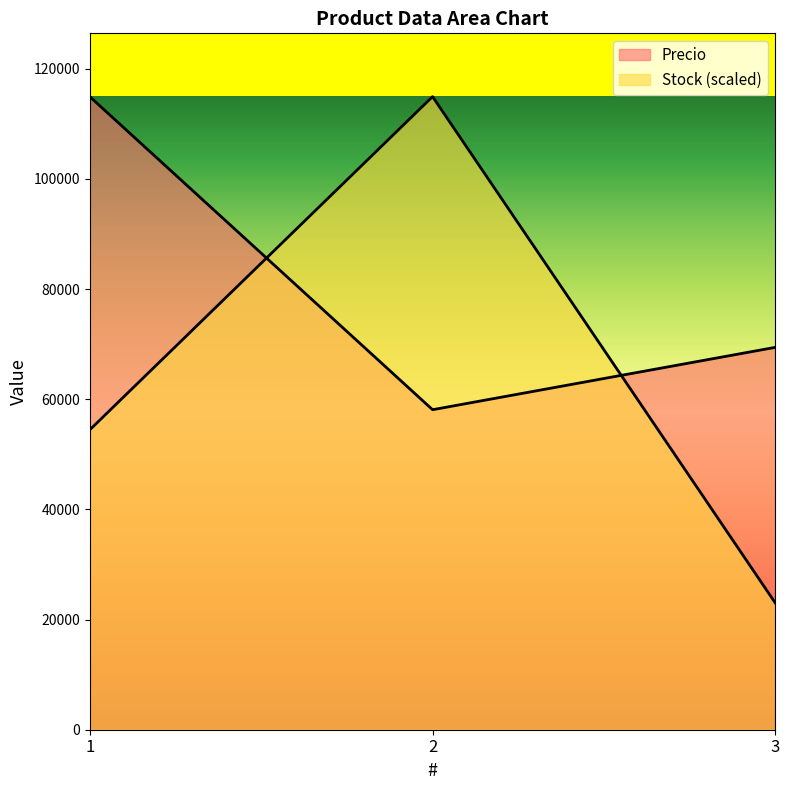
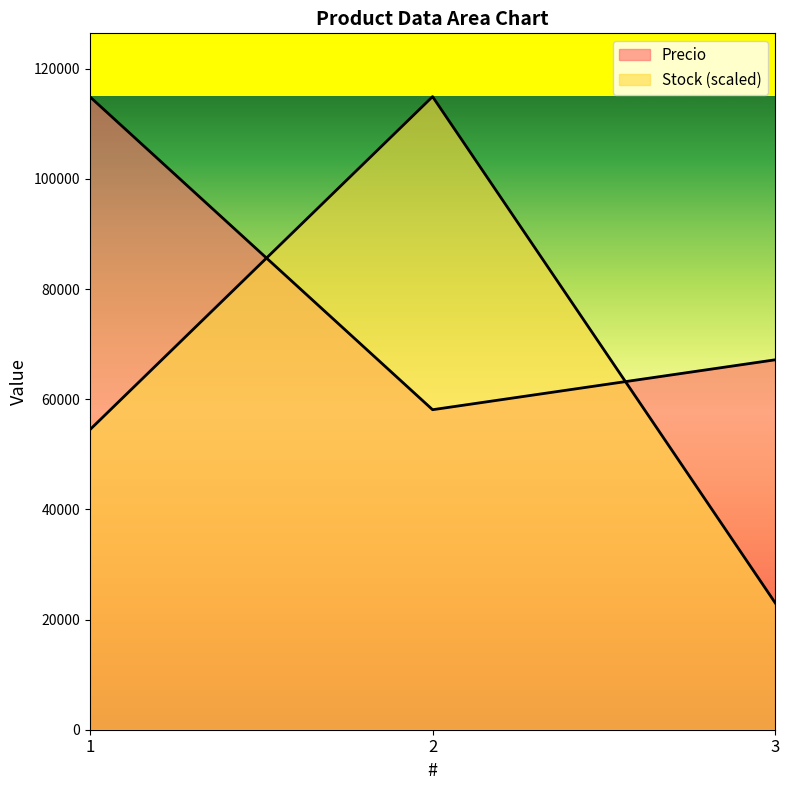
Precio, 3: 69000 -> 67000
